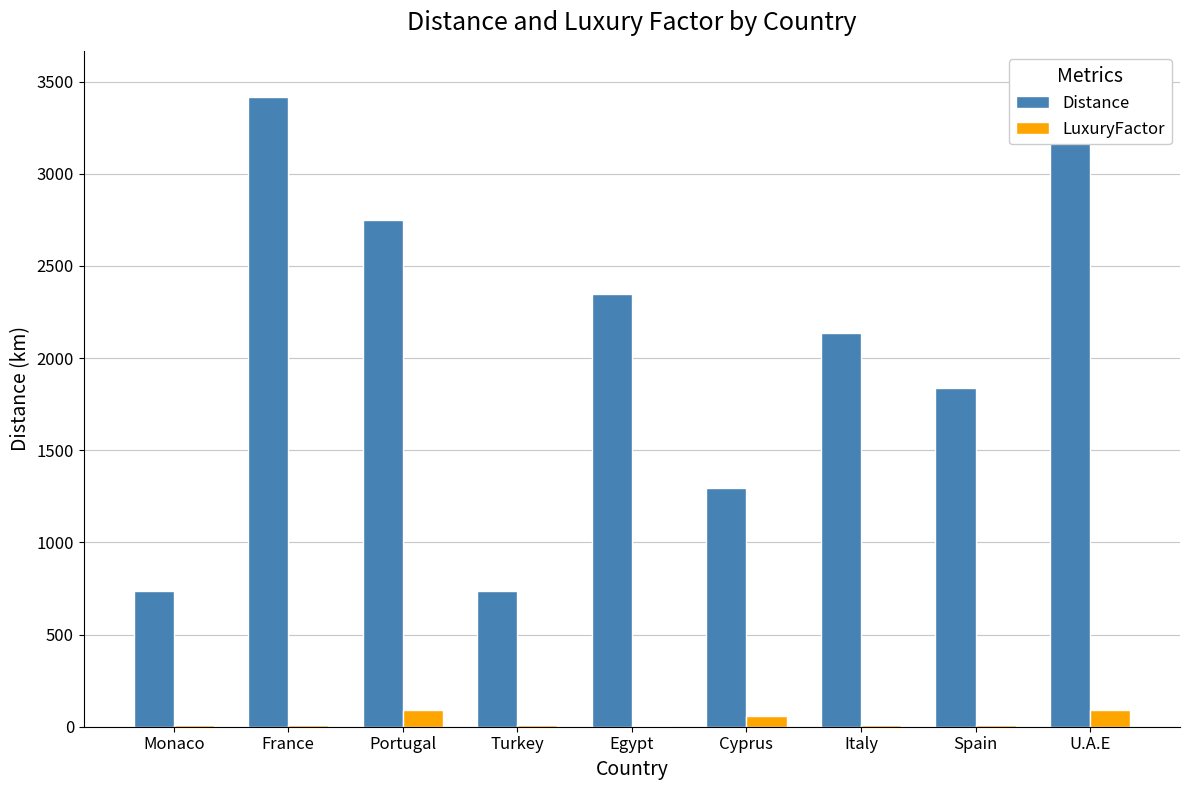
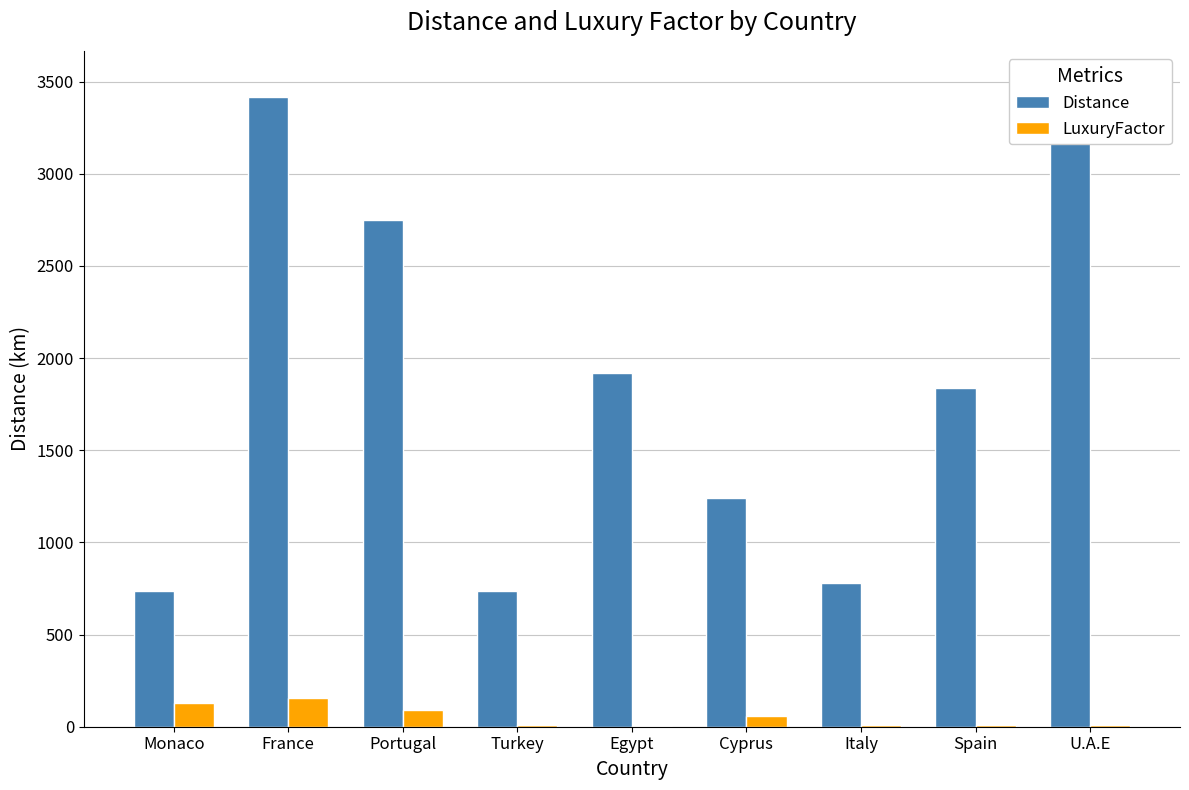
LuxuryFactor, Monaco: 10 -> 130
LuxuryFactor, France: 10 -> 160
Distance, Egypt: 2350 -> 1920
Distance, Cyprus: 1300 -> 1240
Distance, Italy: 2140 -> 780
LuxuryFactor, U.A.E: 90 -> 10
